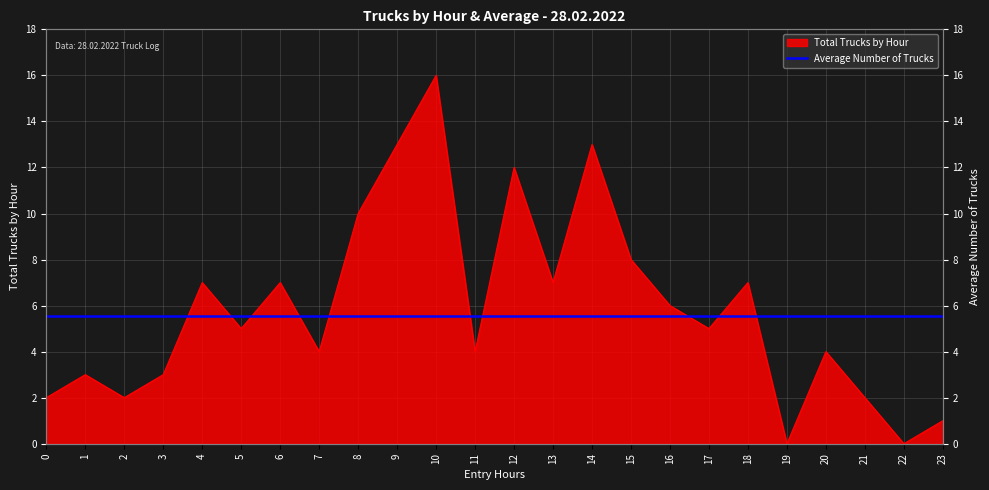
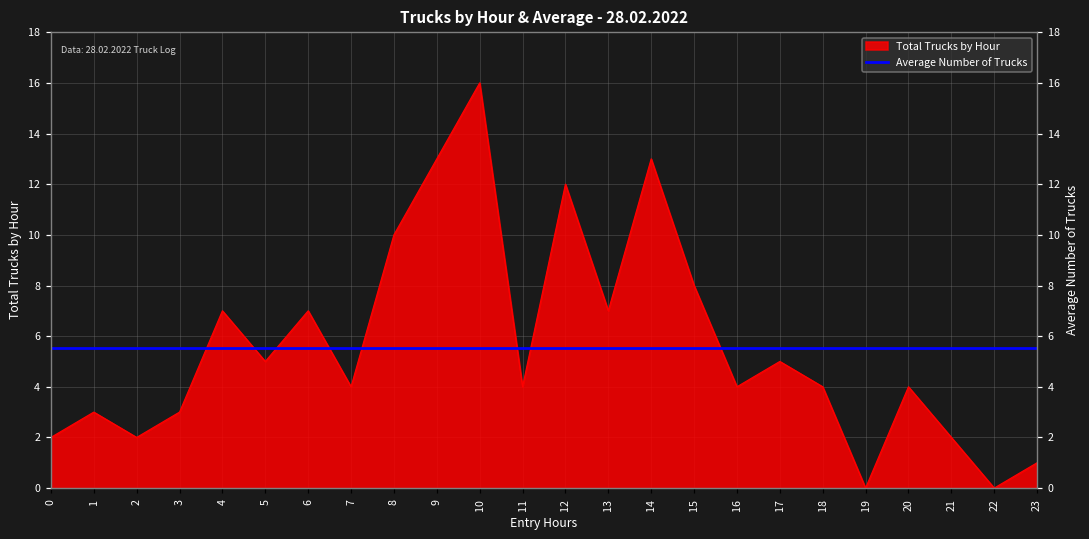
Total Trucks by Hour, 16: 6 -> 4
Total Trucks by Hour, 18: 7 -> 4
